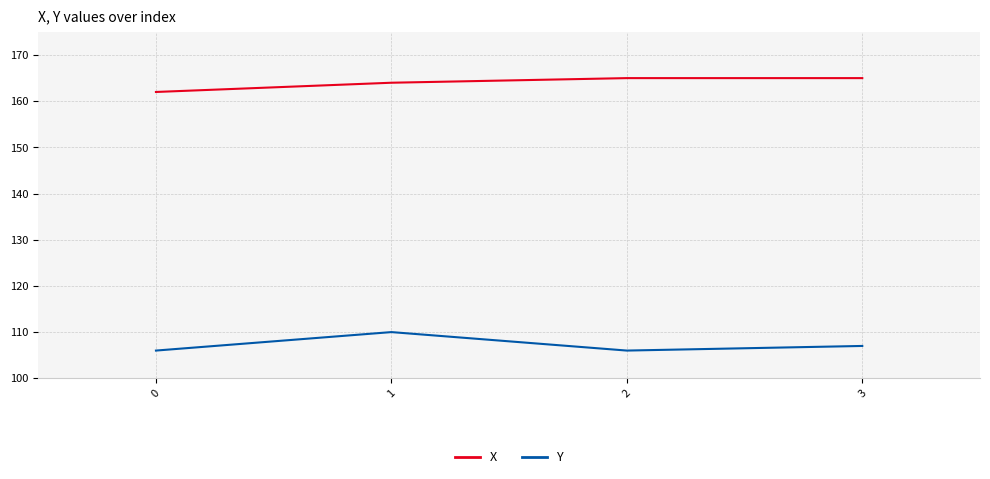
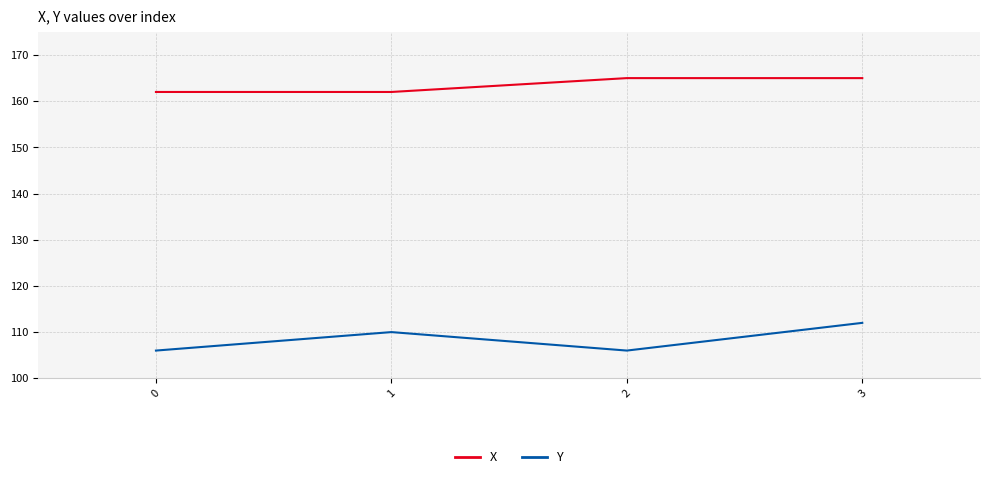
X, 1: 164 -> 162
Y, 3: 107 -> 112
